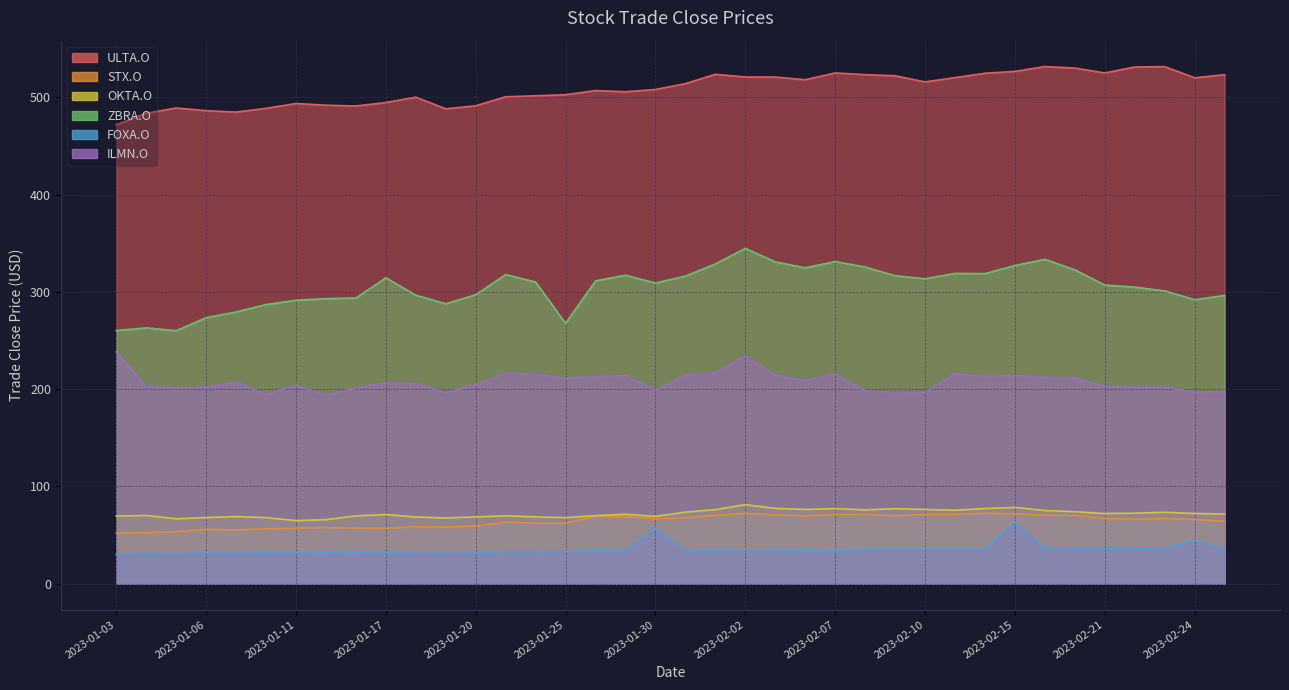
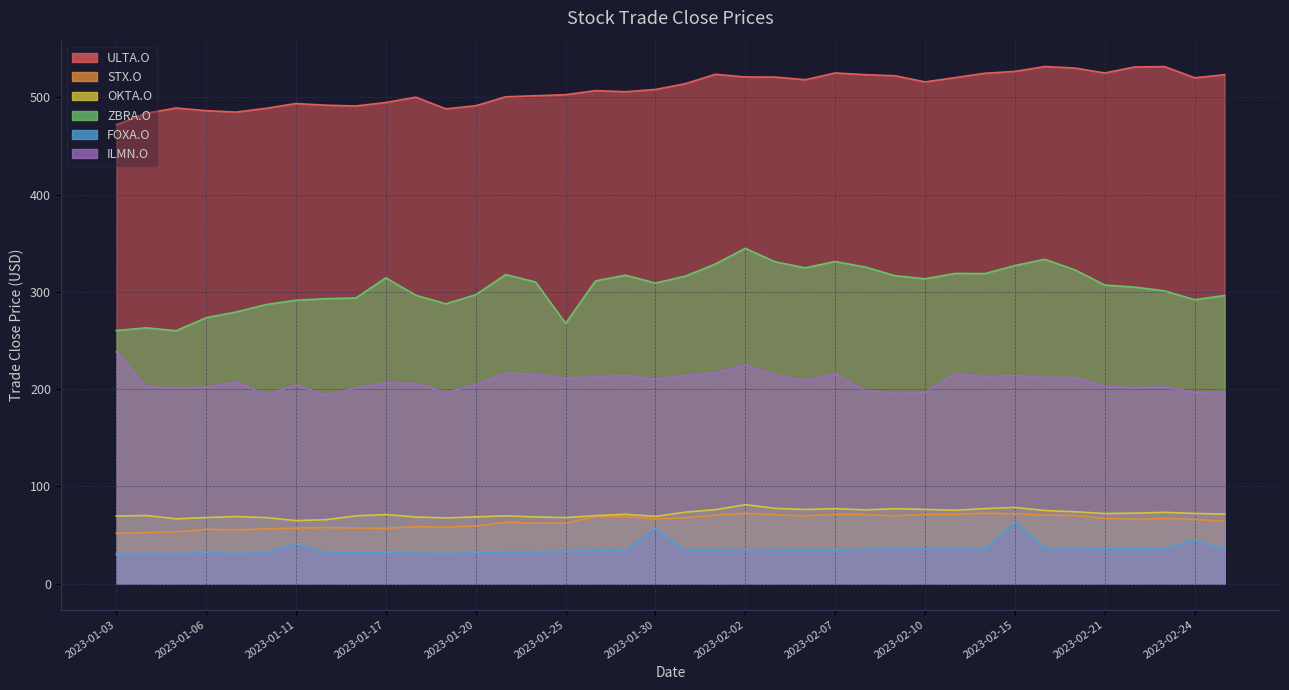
FOXA.O, 2023-01-11: 30 -> 40
ILMN.O, 2023-01-30: 200 -> 210
ILMN.O, 2023-02-02: 230 -> 220
